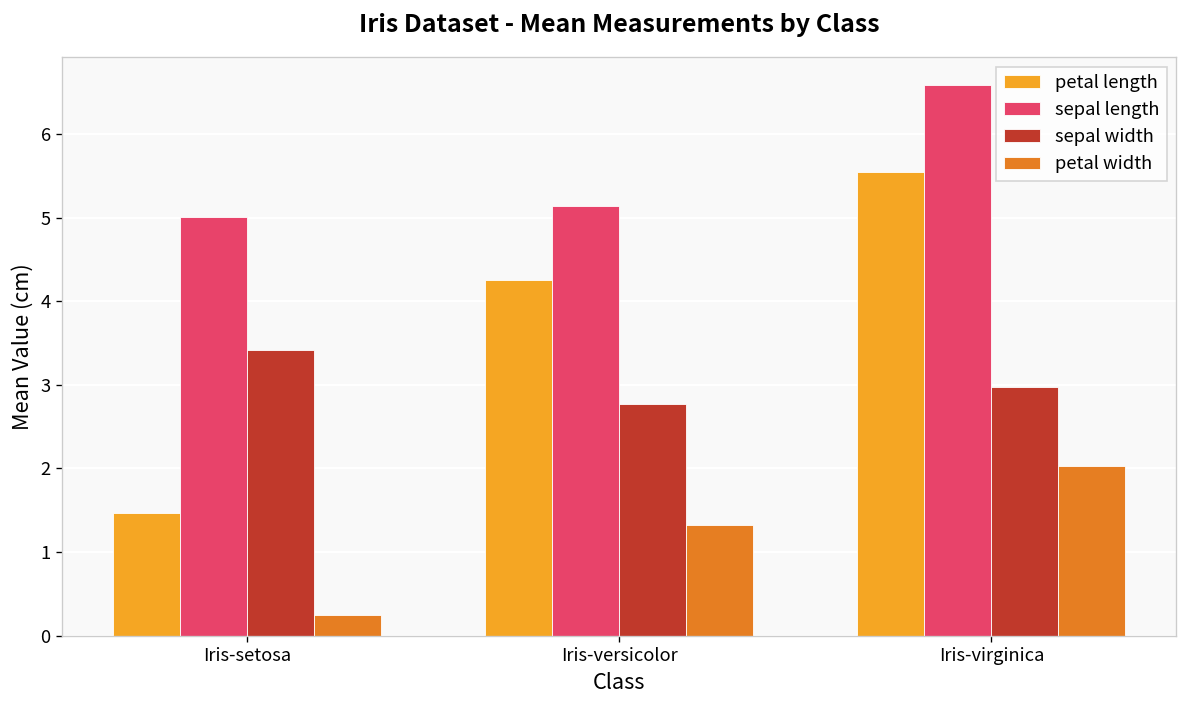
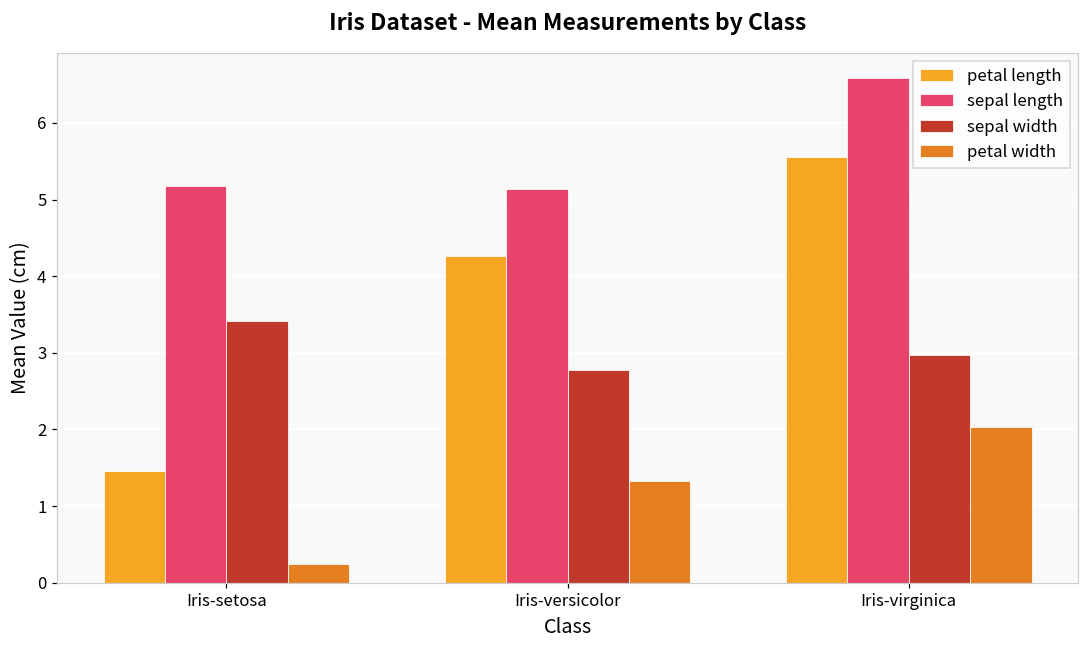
sepal length, Iris-setosa: 5.0 -> 5.2
